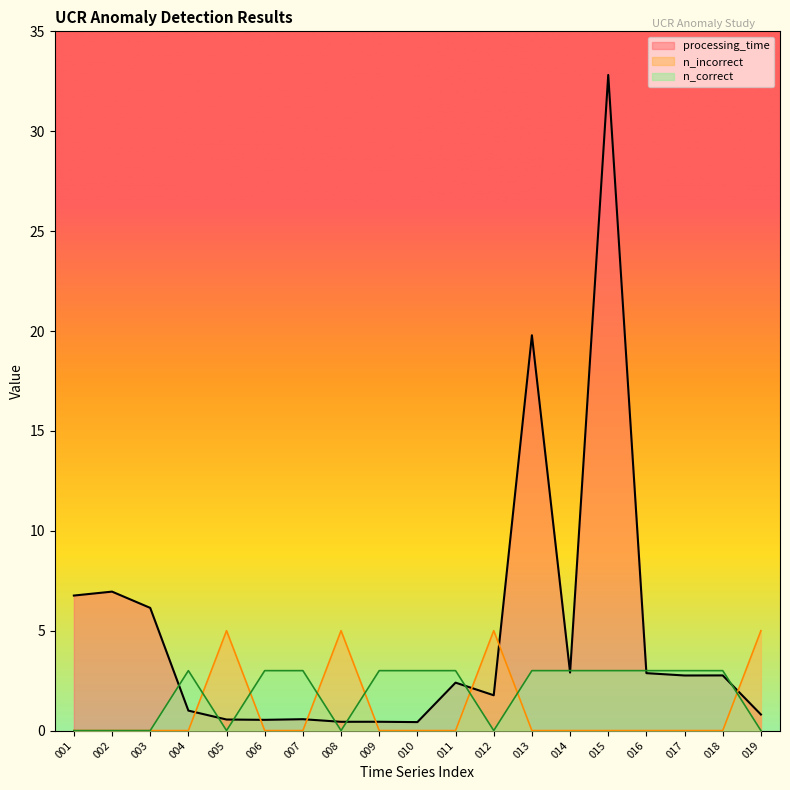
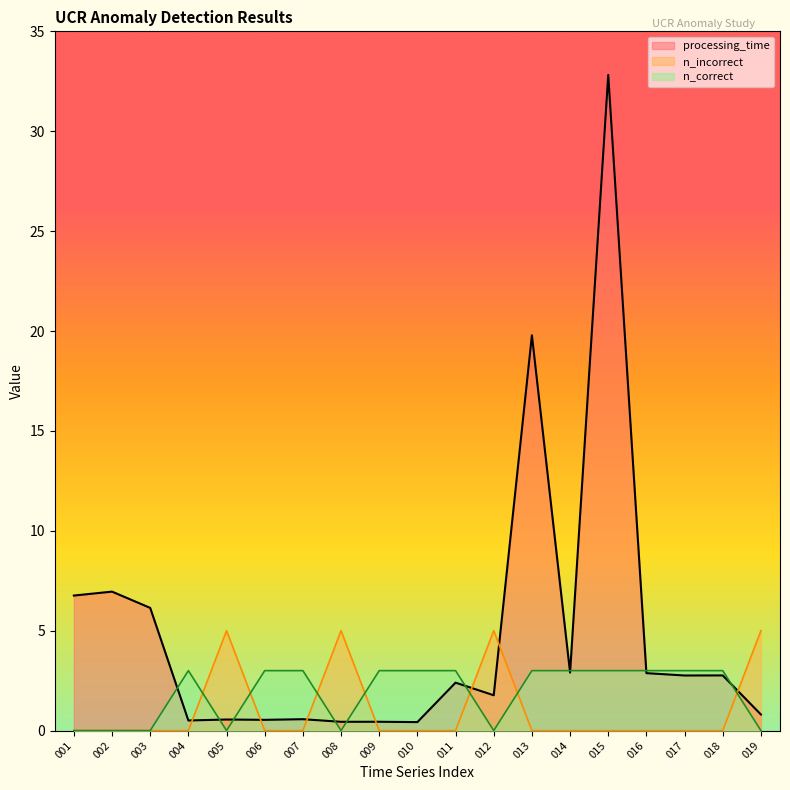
processing_time, 004: 1.0 -> 0.5
